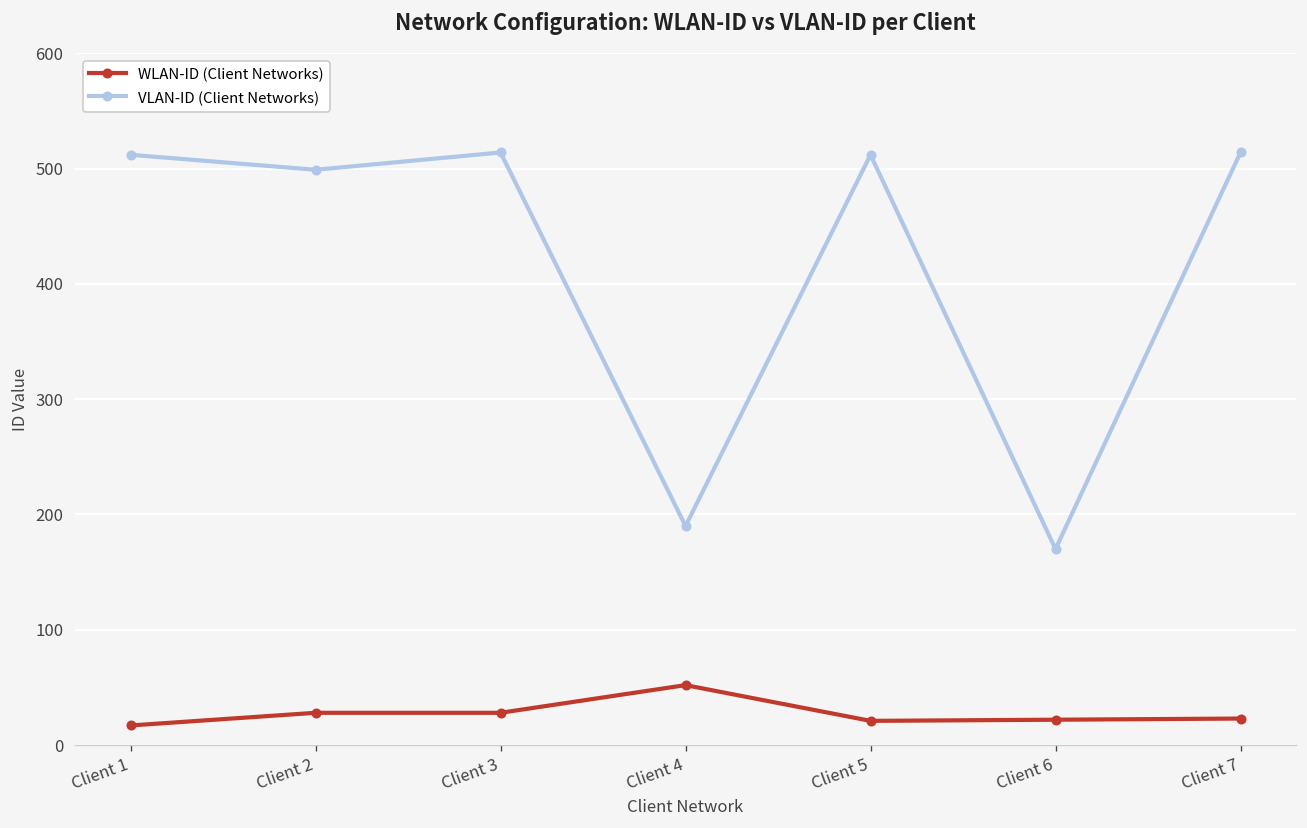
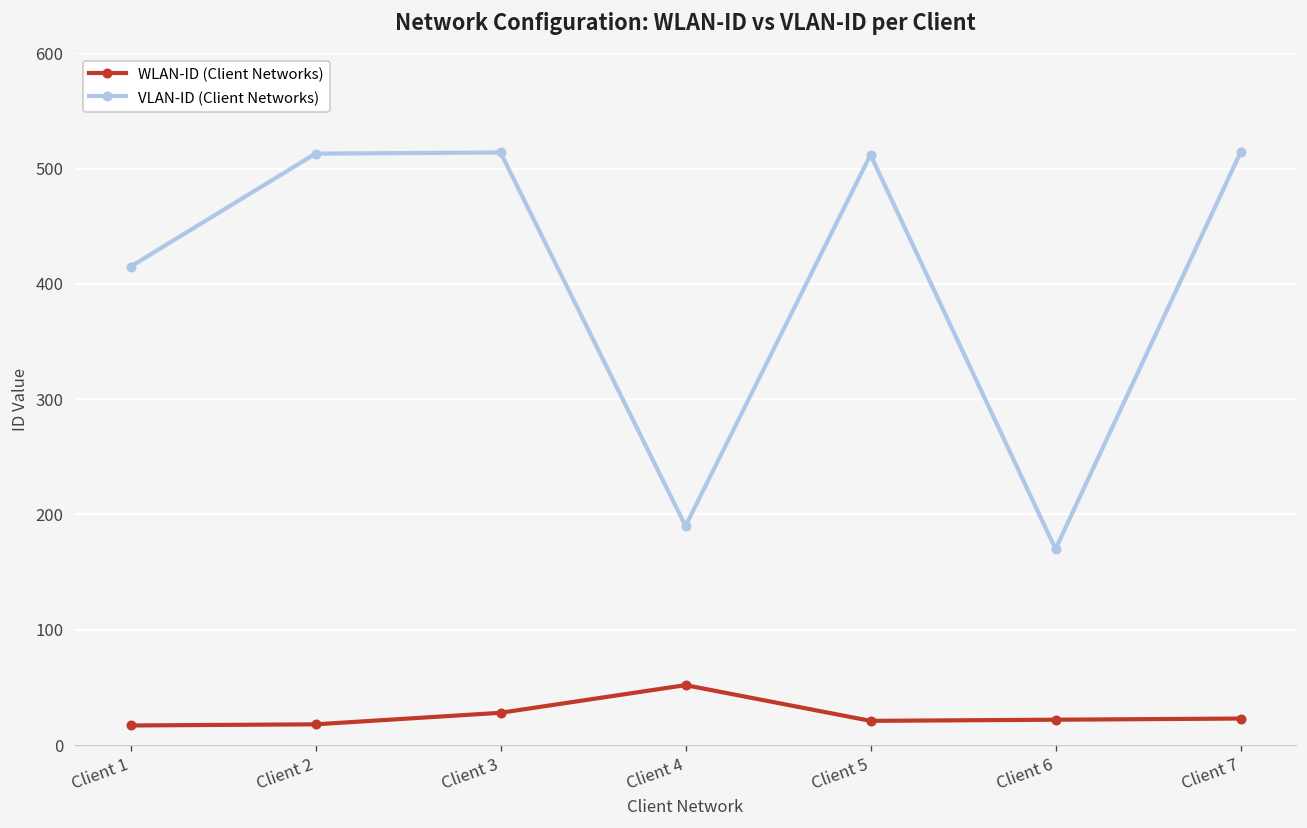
VLAN-ID (Client Networks), Client 1: 510 -> 420
WLAN-ID (Client Networks), Client 2: 30 -> 20
VLAN-ID (Client Networks), Client 2: 500 -> 510
